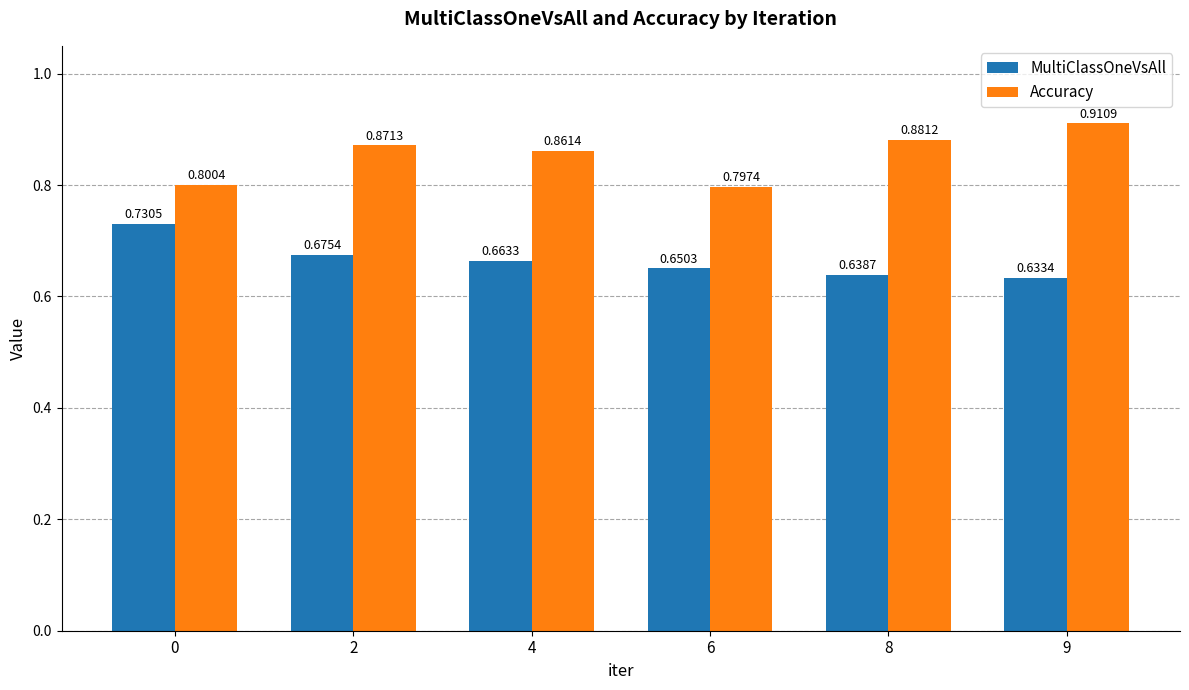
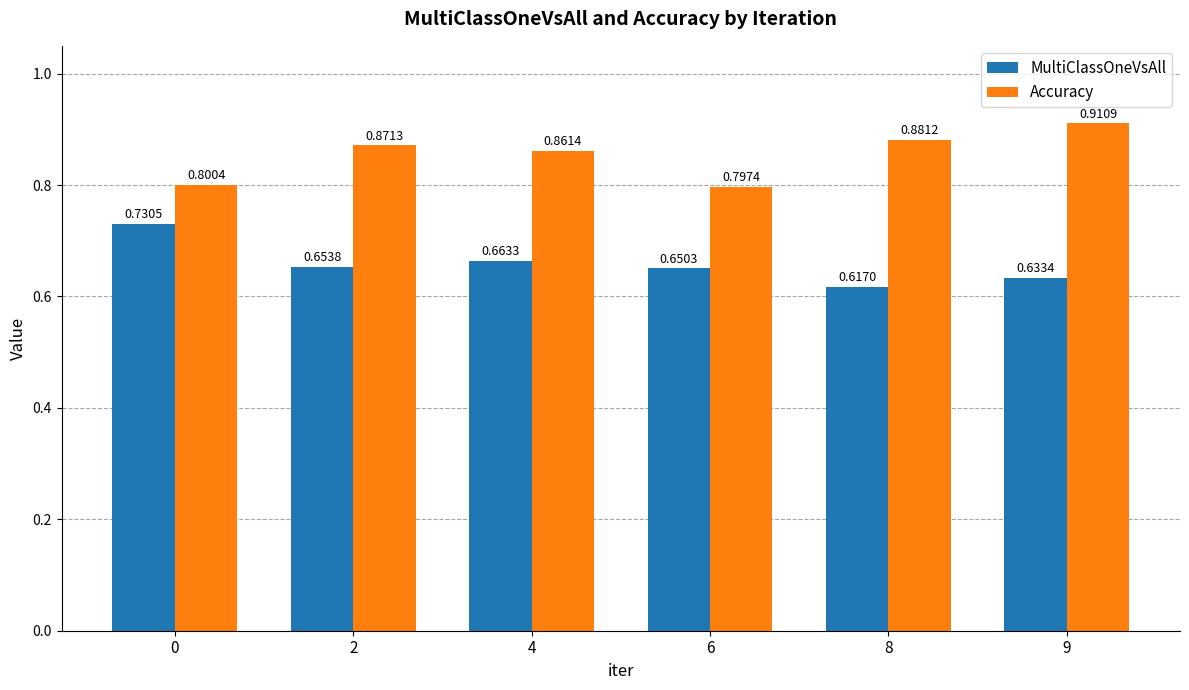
MultiClassOneVsAll, 2: 0.6754 -> 0.6538
MultiClassOneVsAll, 8: 0.6387 -> 0.6170
